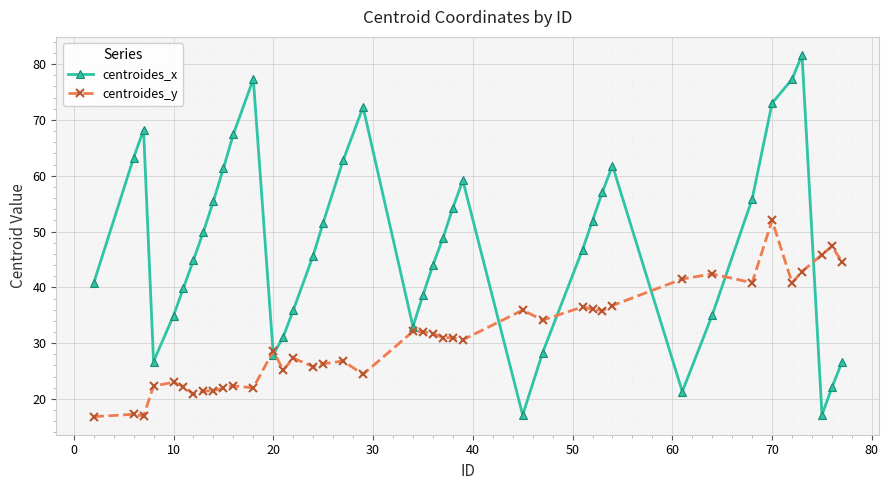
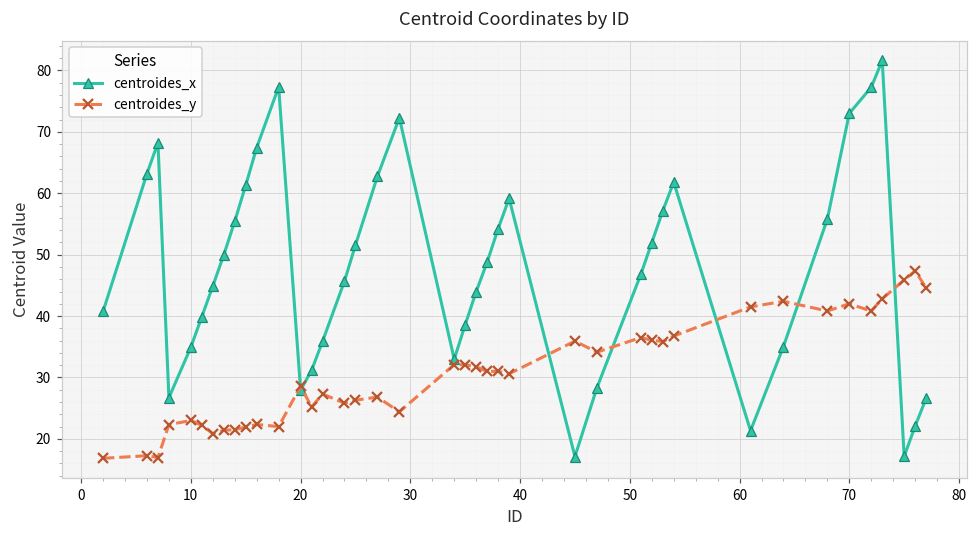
centroides_y, 70: 52 -> 42
